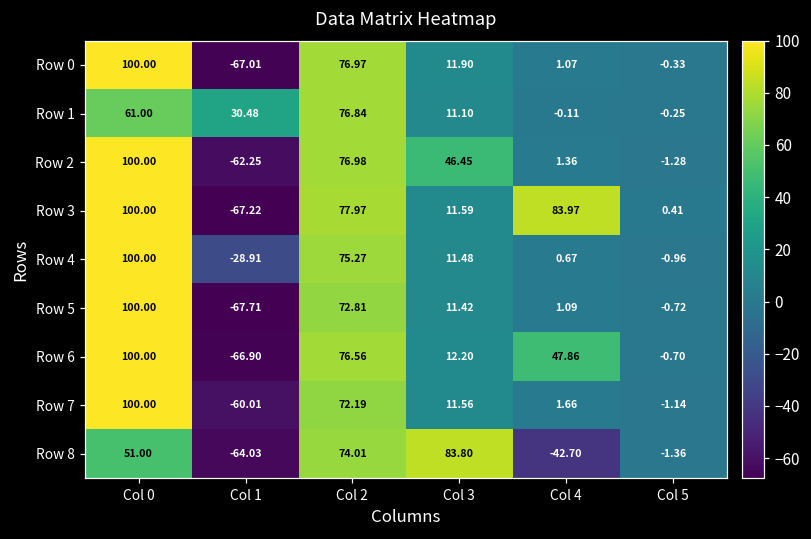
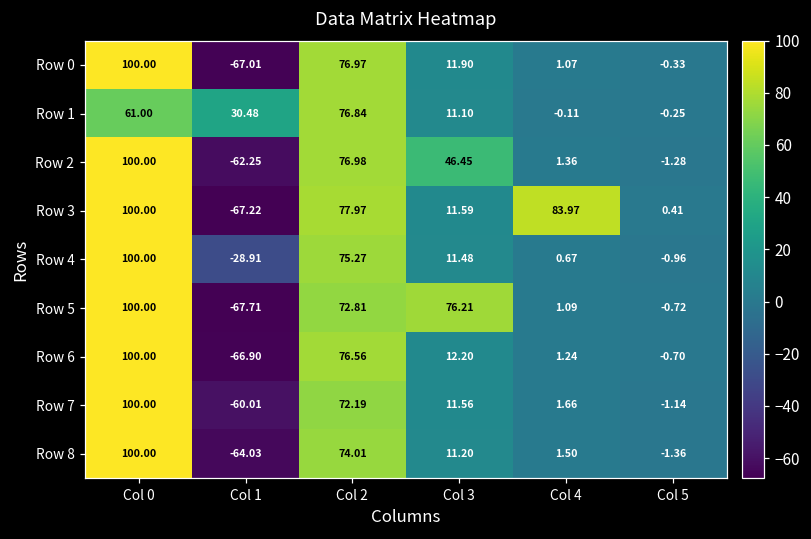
Row 5, Col 3: 11.42 -> 76.21
Row 6, Col 4: 47.86 -> 1.24
Row 8, Col 0: 51.00 -> 100.00
Row 8, Col 3: 83.80 -> 11.20
Row 8, Col 4: -42.70 -> 1.50
